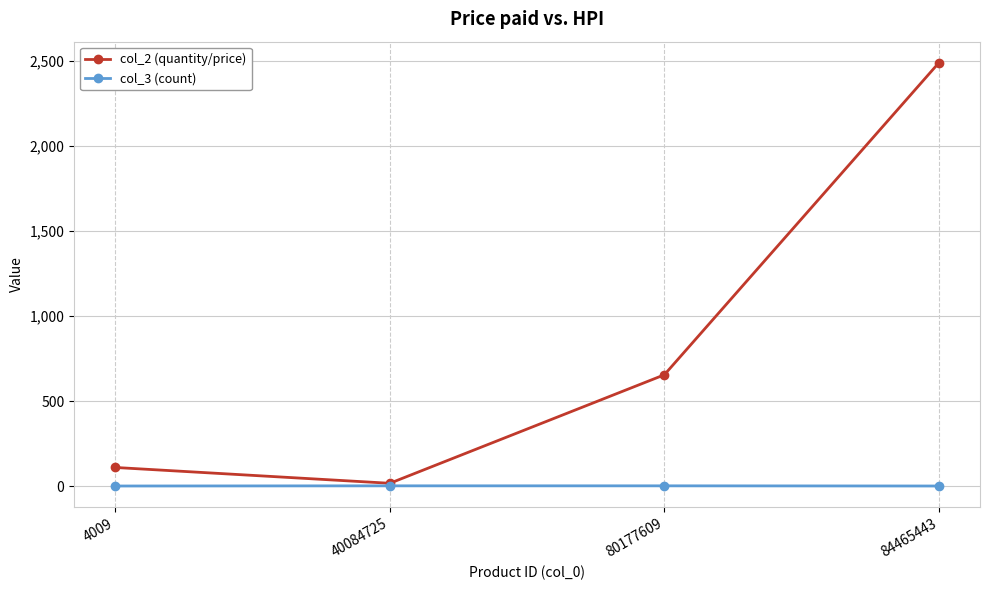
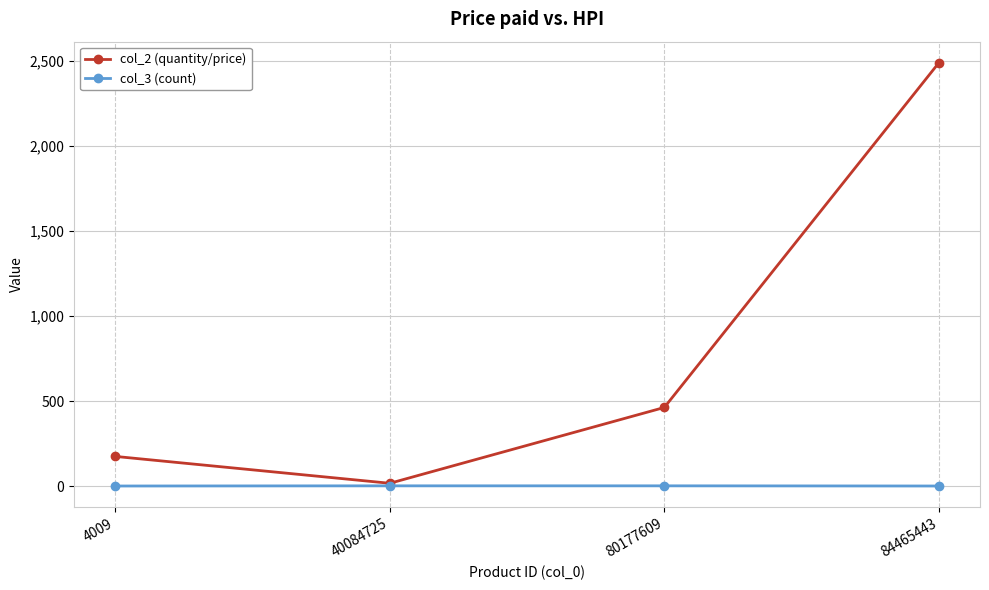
col_2 (quantity/price), 4009: 110 -> 180
col_2 (quantity/price), 80177609: 660 -> 460
